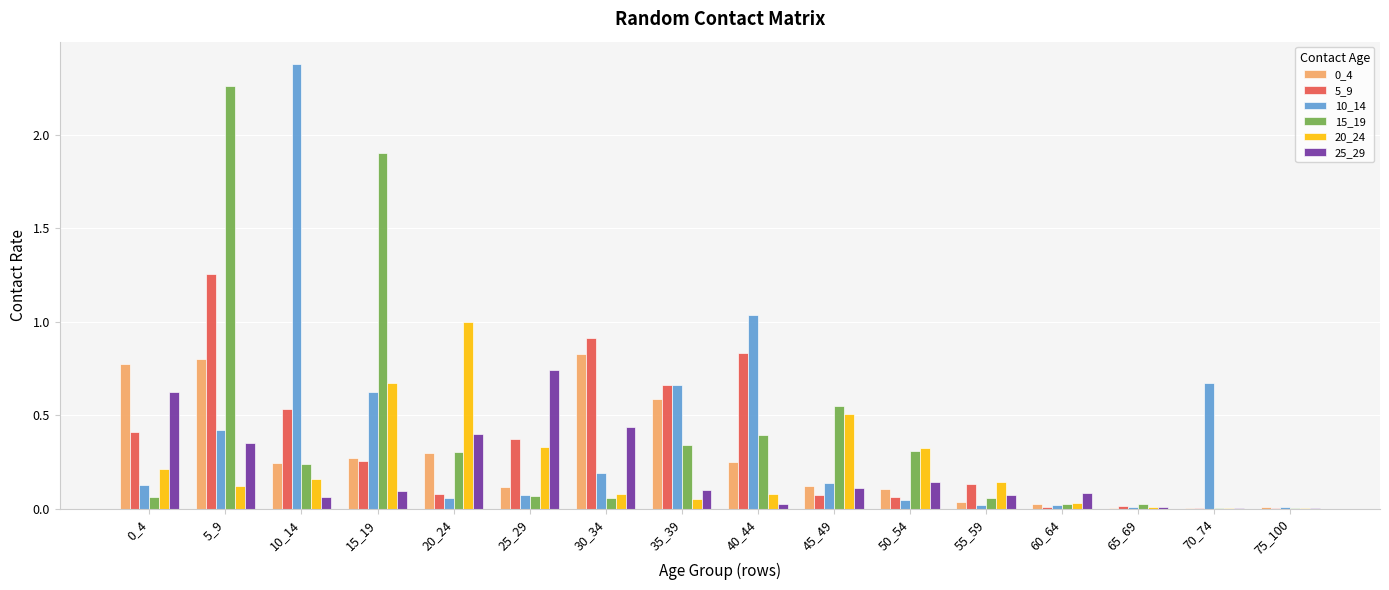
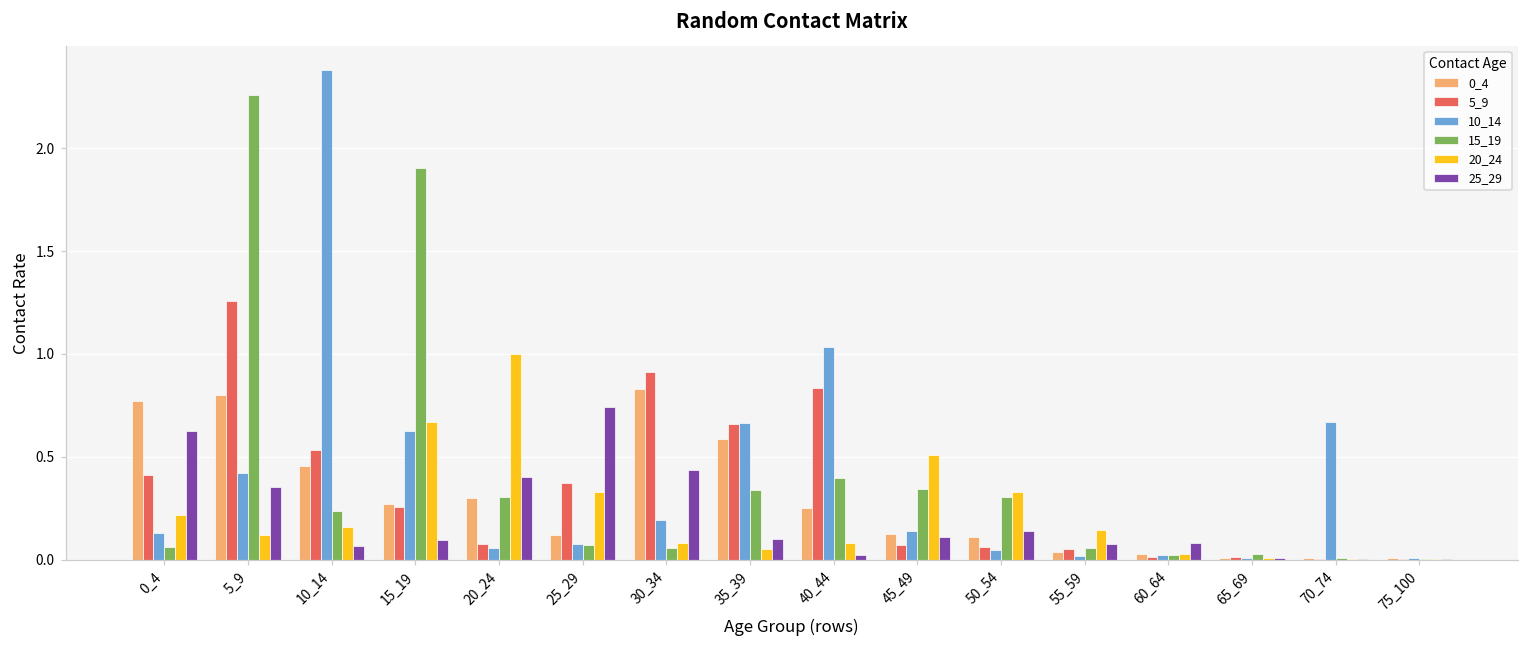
0_4, 10_14: 0.24 -> 0.46
15_19, 45_49: 0.55 -> 0.34
5_9, 55_59: 0.13 -> 0.05
